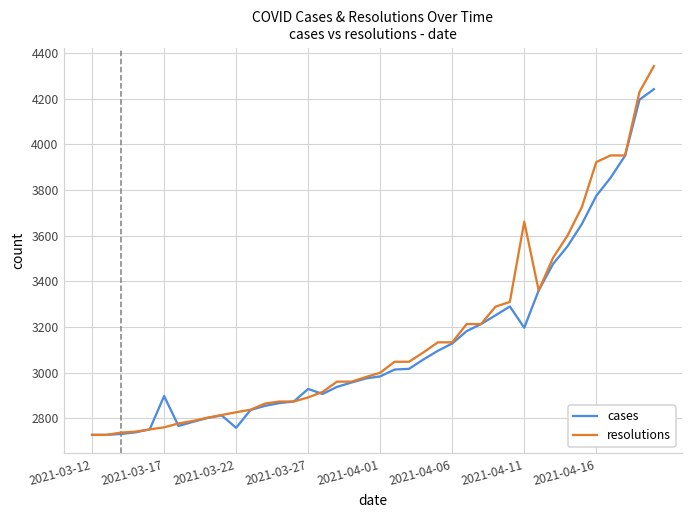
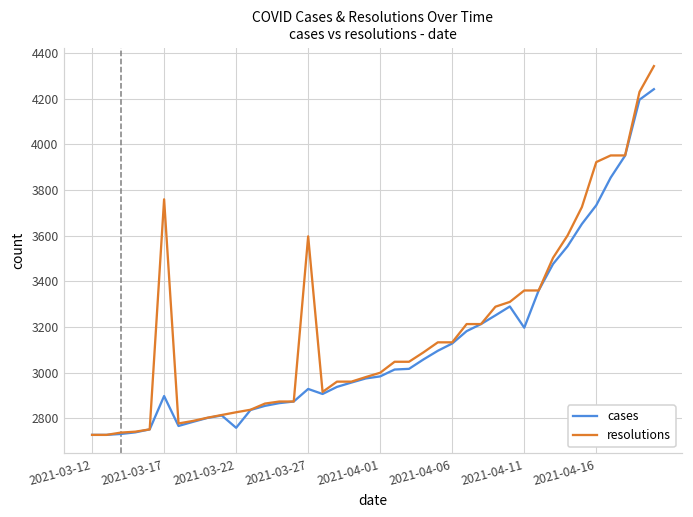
resolutions, 2021-03-17: 2760 -> 3760
resolutions, 2021-03-27: 2890 -> 3600
resolutions, 2021-04-11: 3660 -> 3360
cases, 2021-04-16: 3770 -> 3730
